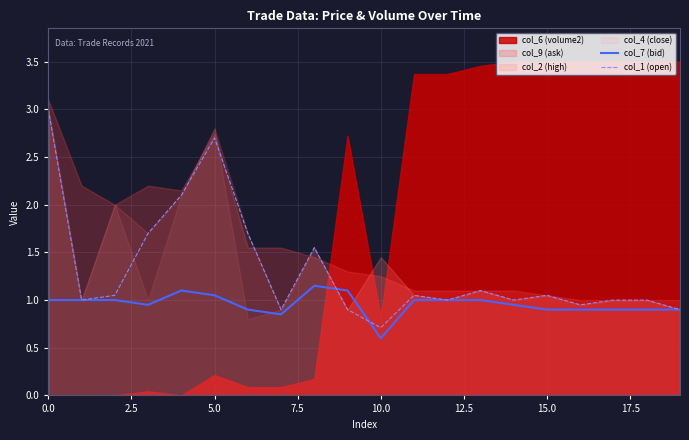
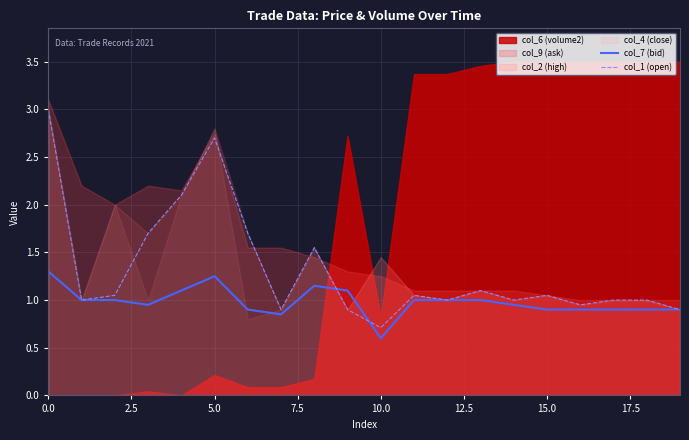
col_7 (bid), 0.0: 1.0 -> 1.3
col_7 (bid), 5.0: 1.1 -> 1.3
